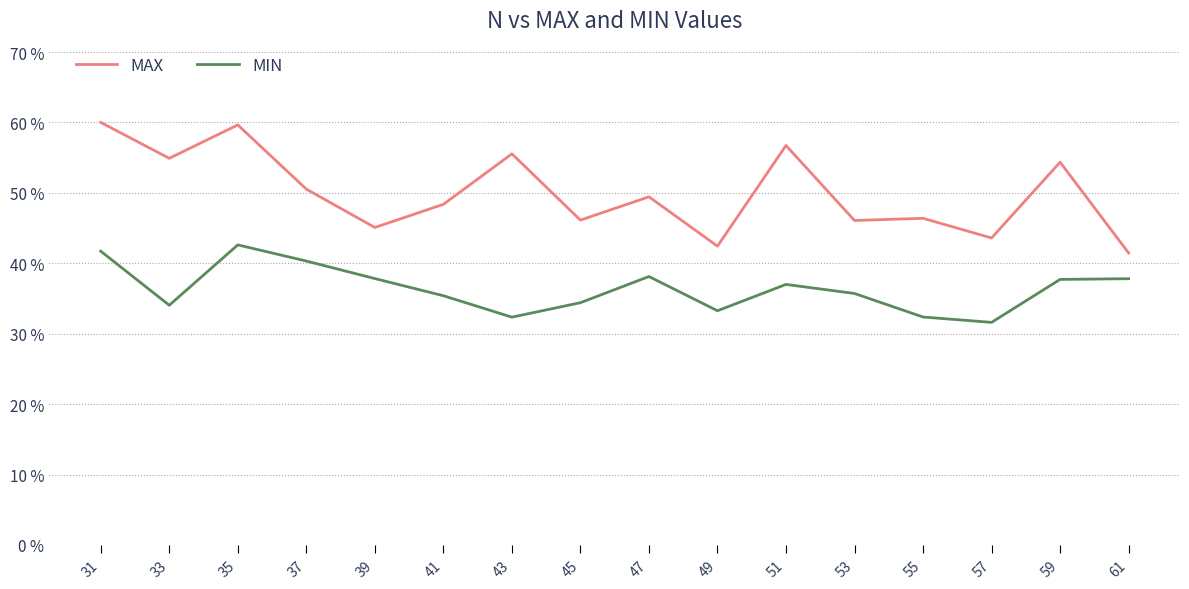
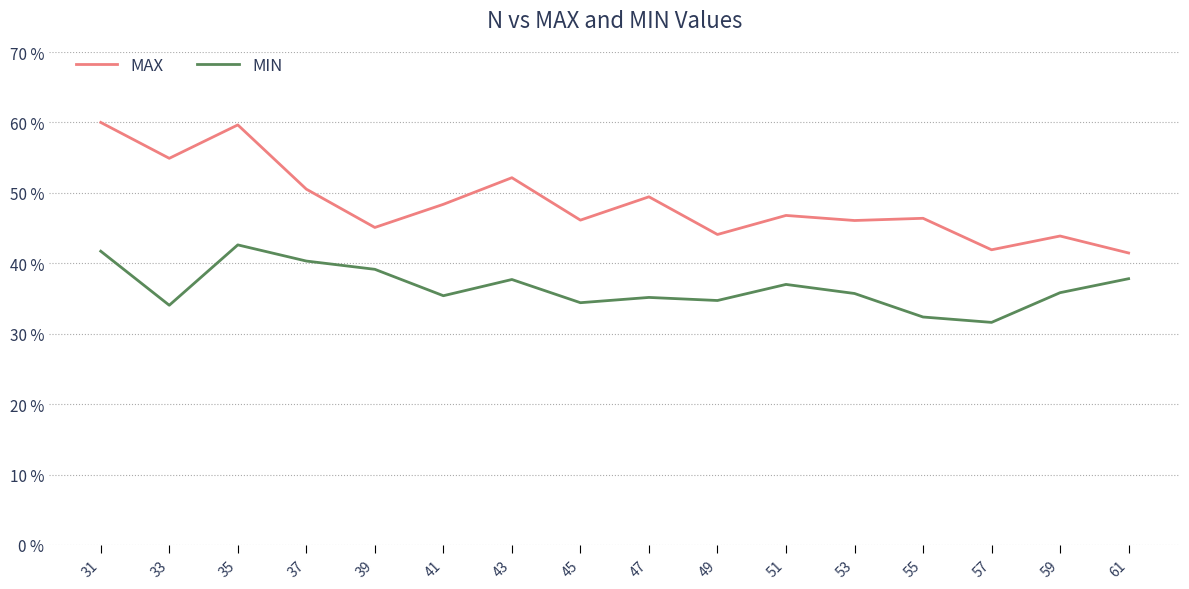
MIN, 39: 38 % -> 39 %
MAX, 43: 56 % -> 52 %
MIN, 43: 32 % -> 38 %
MIN, 47: 38 % -> 35 %
MAX, 49: 42 % -> 44 %
MIN, 49: 33 % -> 35 %
MAX, 51: 57 % -> 47 %
MAX, 57: 44 % -> 42 %
MAX, 59: 54 % -> 44 %
MIN, 59: 38 % -> 36 %
